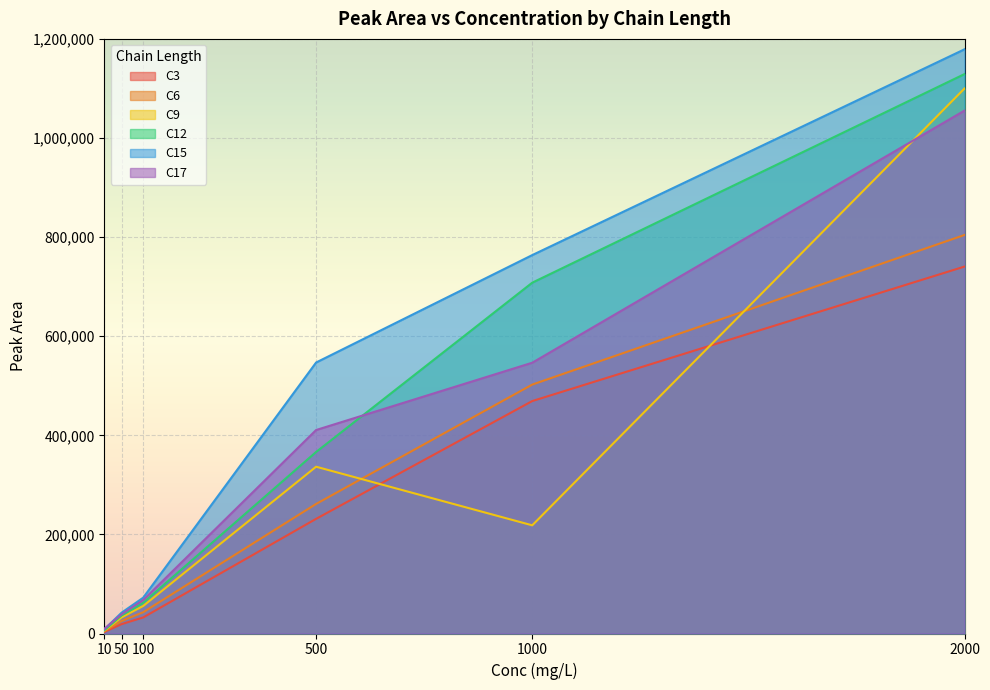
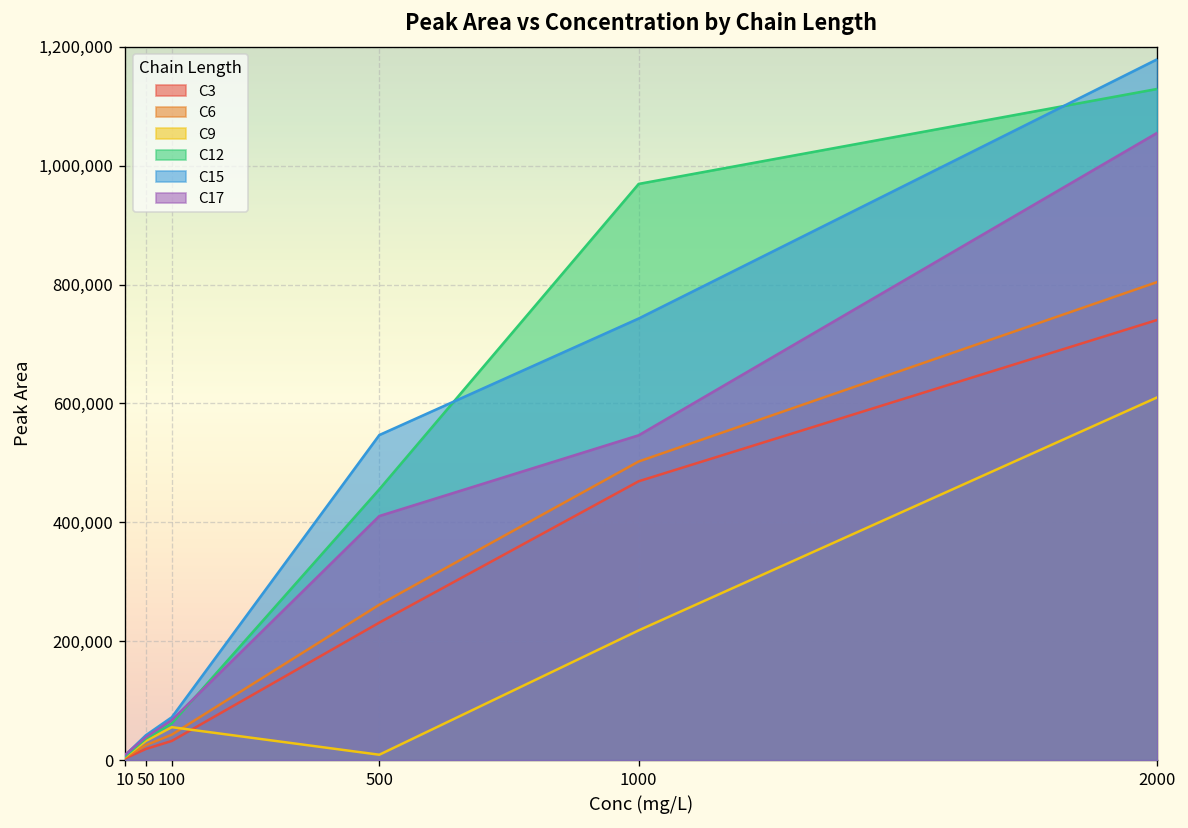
C9, 500: 340,000 -> 10,000
C12, 500: 370,000 -> 460,000
C12, 1000: 710,000 -> 970,000
C15, 1000: 760,000 -> 740,000
C9, 2000: 1,100,000 -> 610,000
